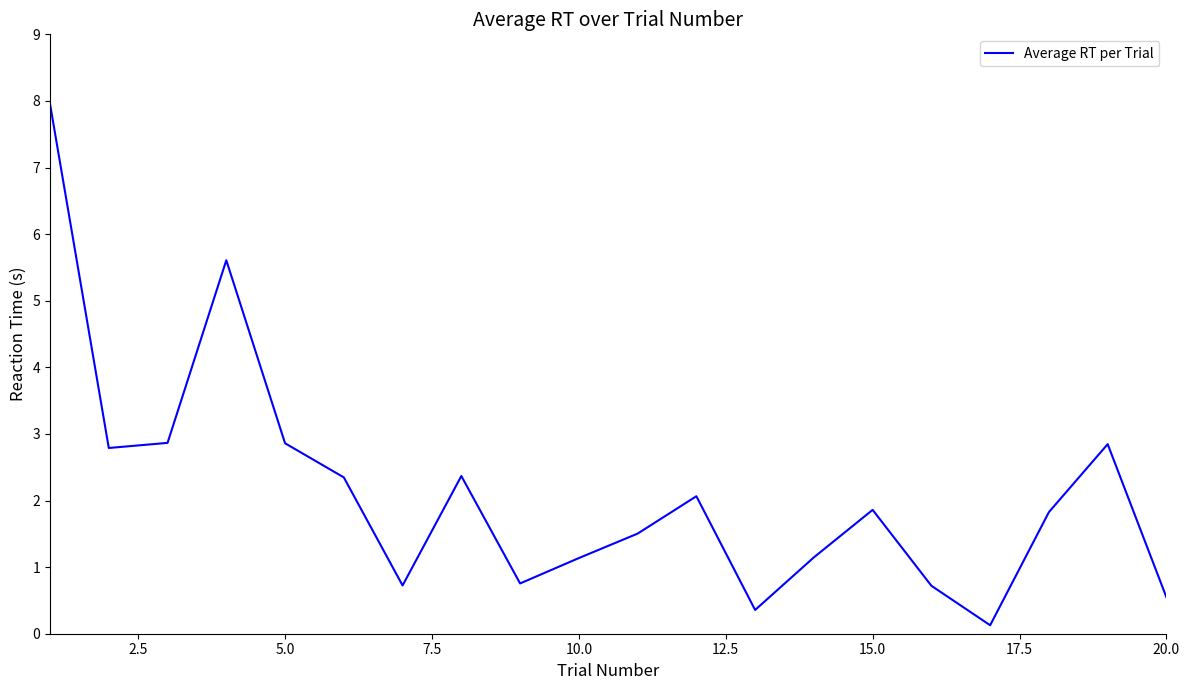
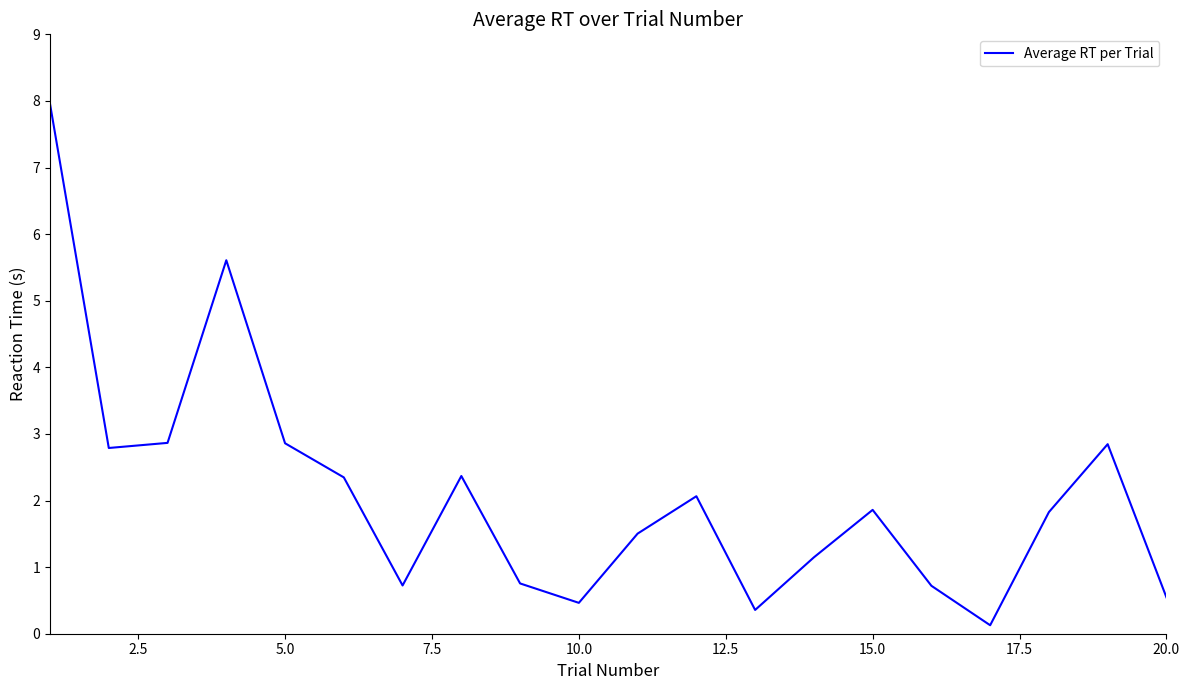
10.0: 1.1 -> 0.5
